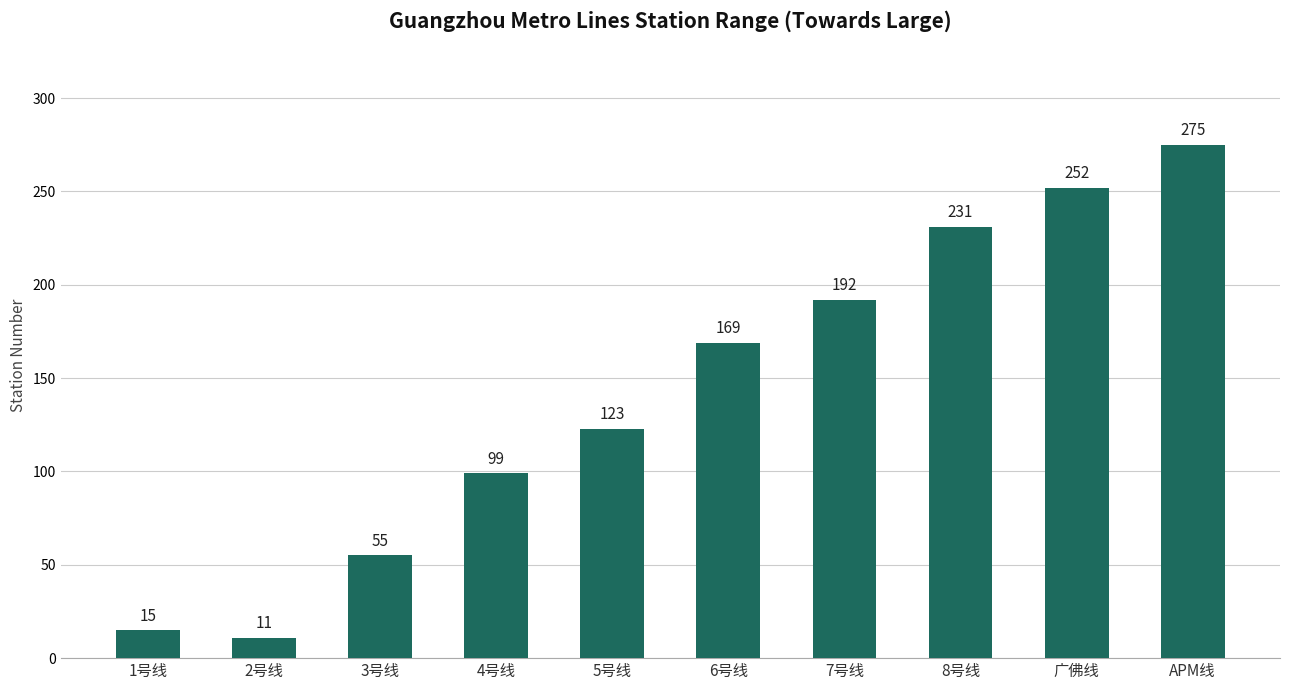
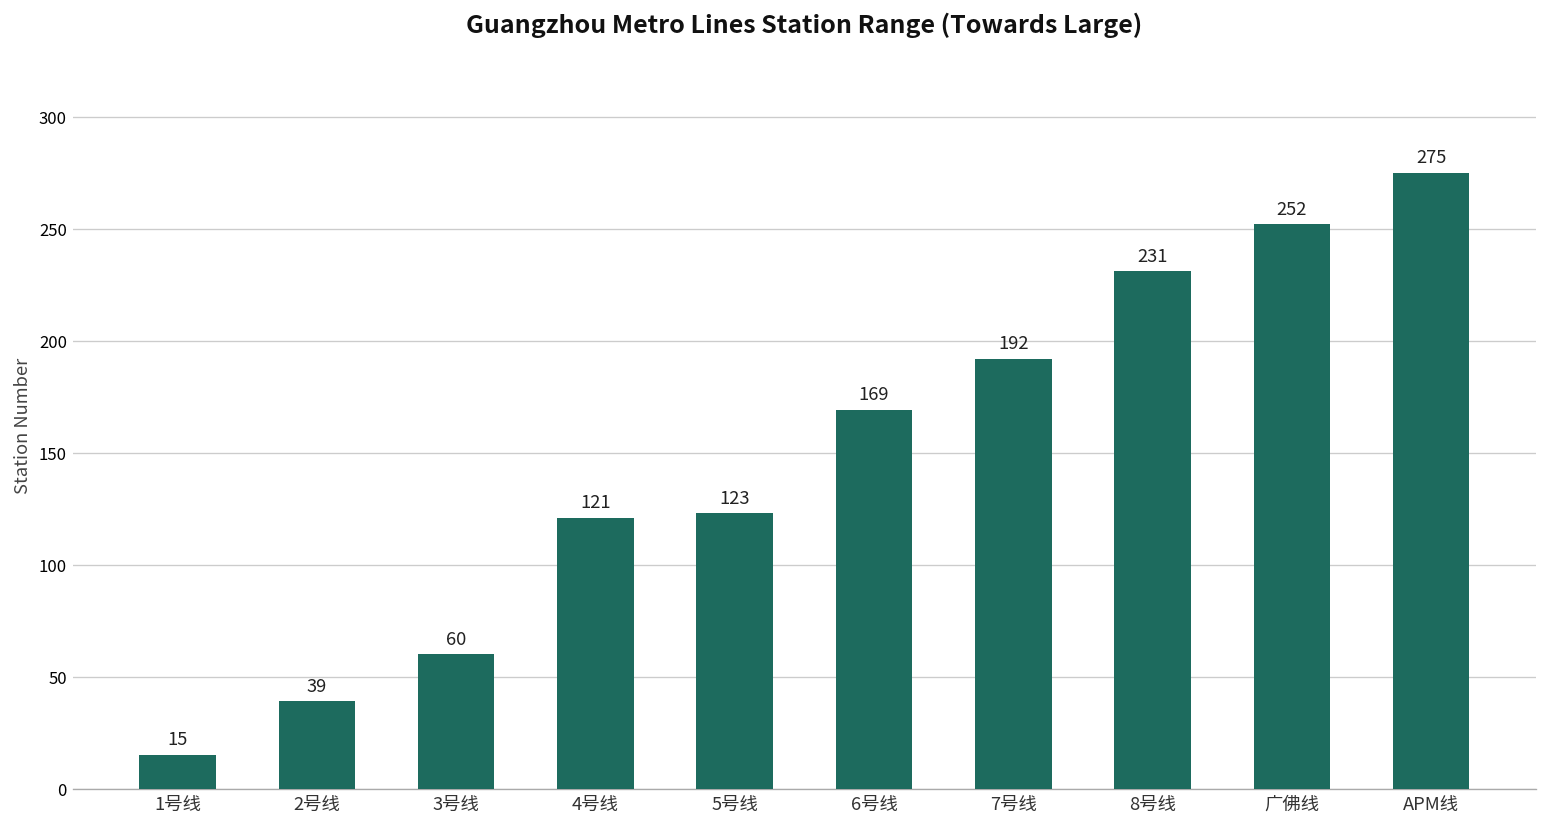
2号线: 11 -> 39
3号线: 55 -> 60
4号线: 99 -> 121
